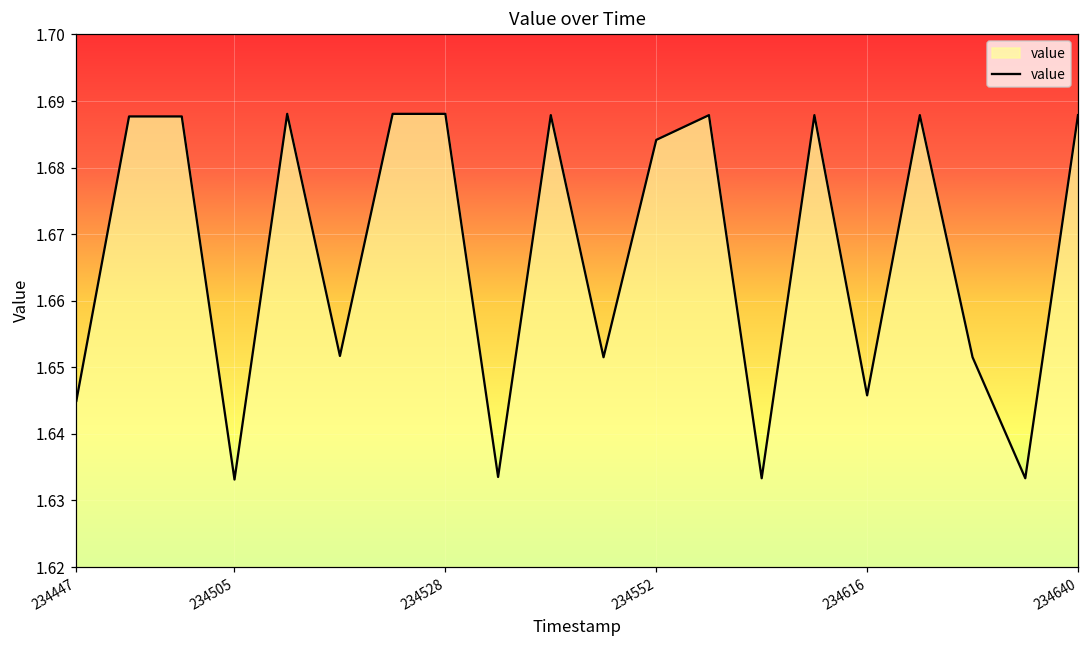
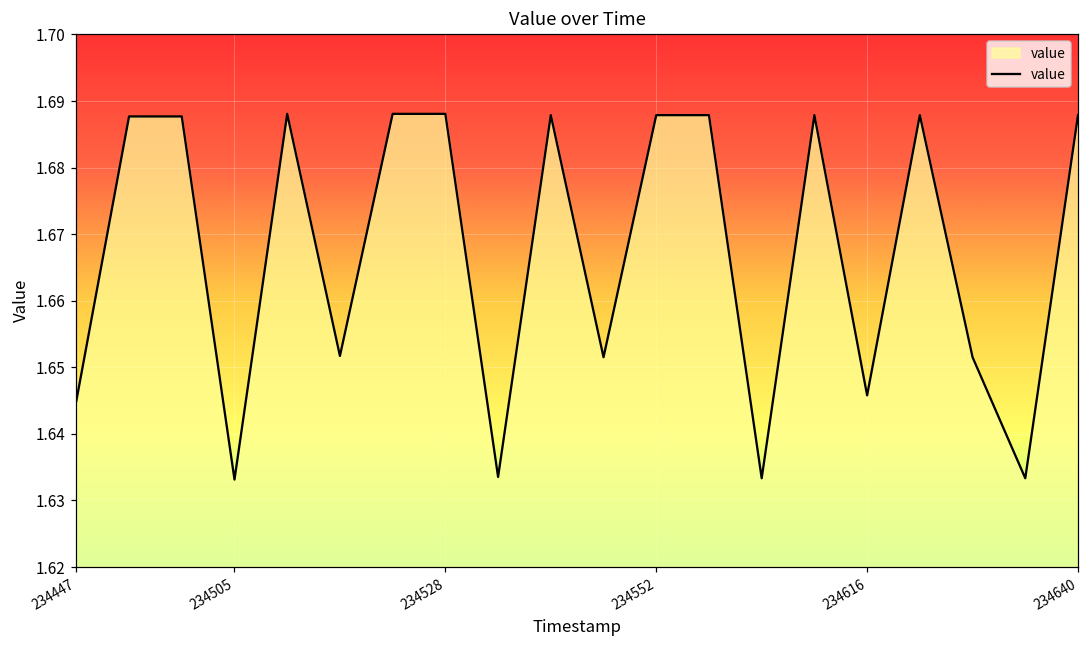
234552: 1.684 -> 1.688
